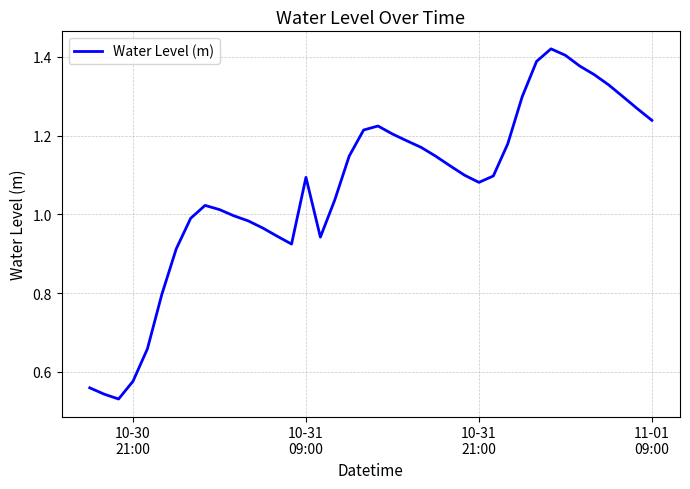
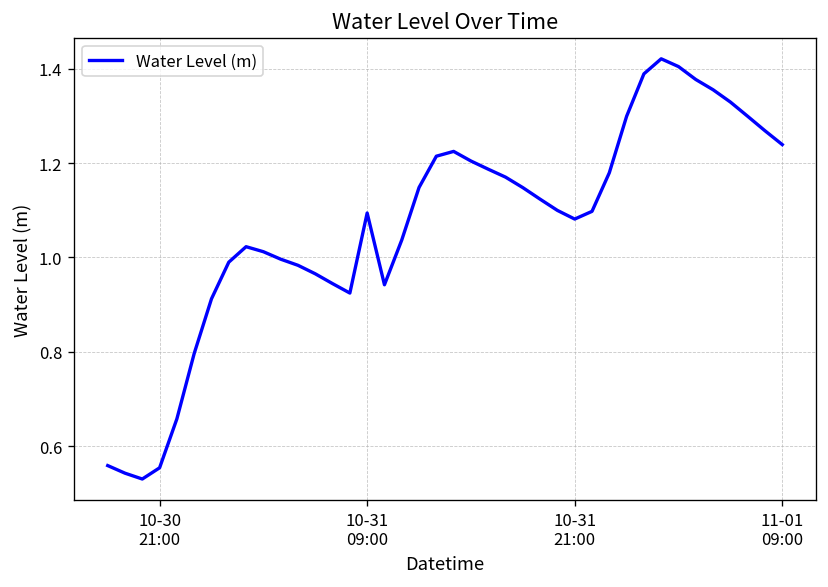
10-30 21:00: 0.58 -> 0.55
